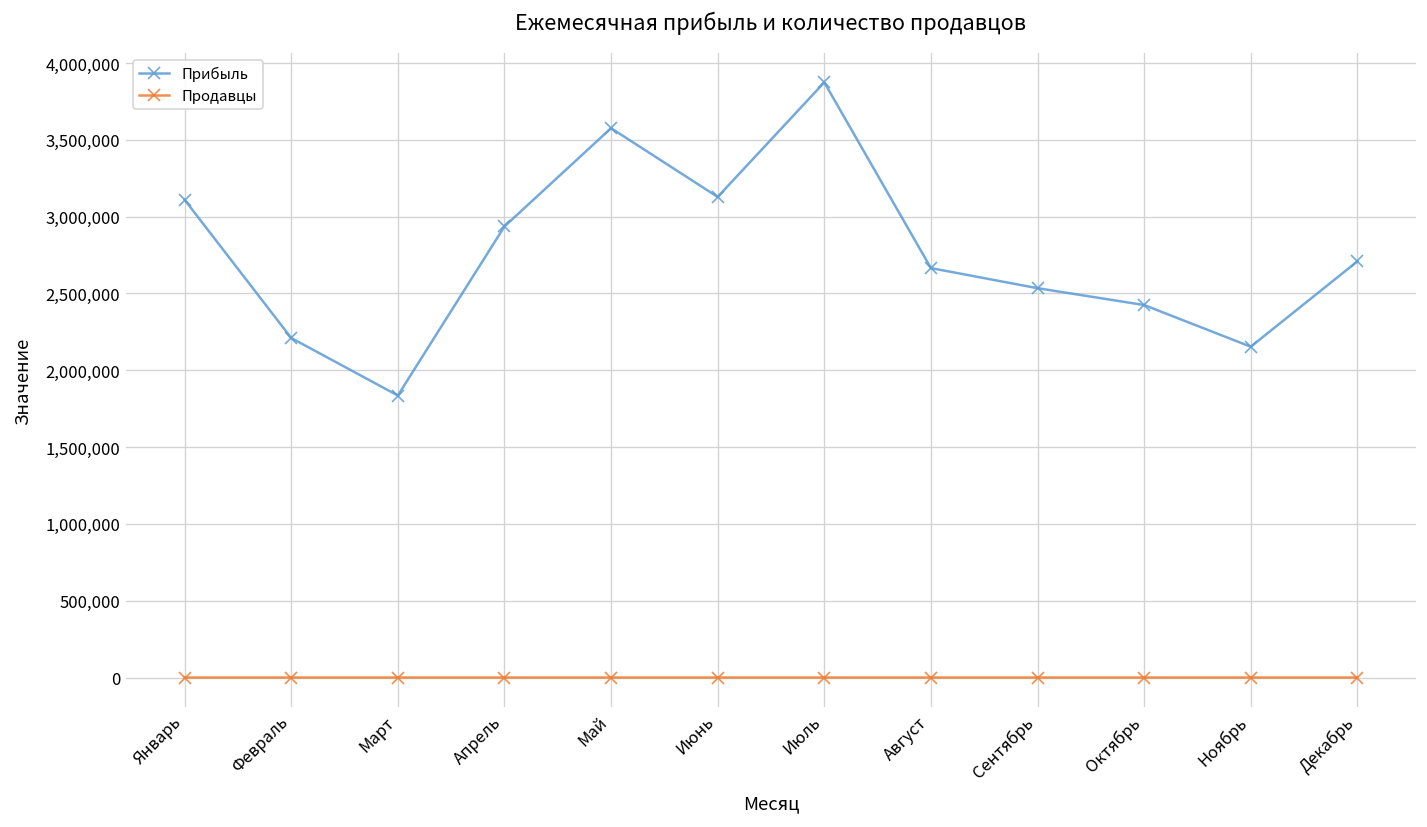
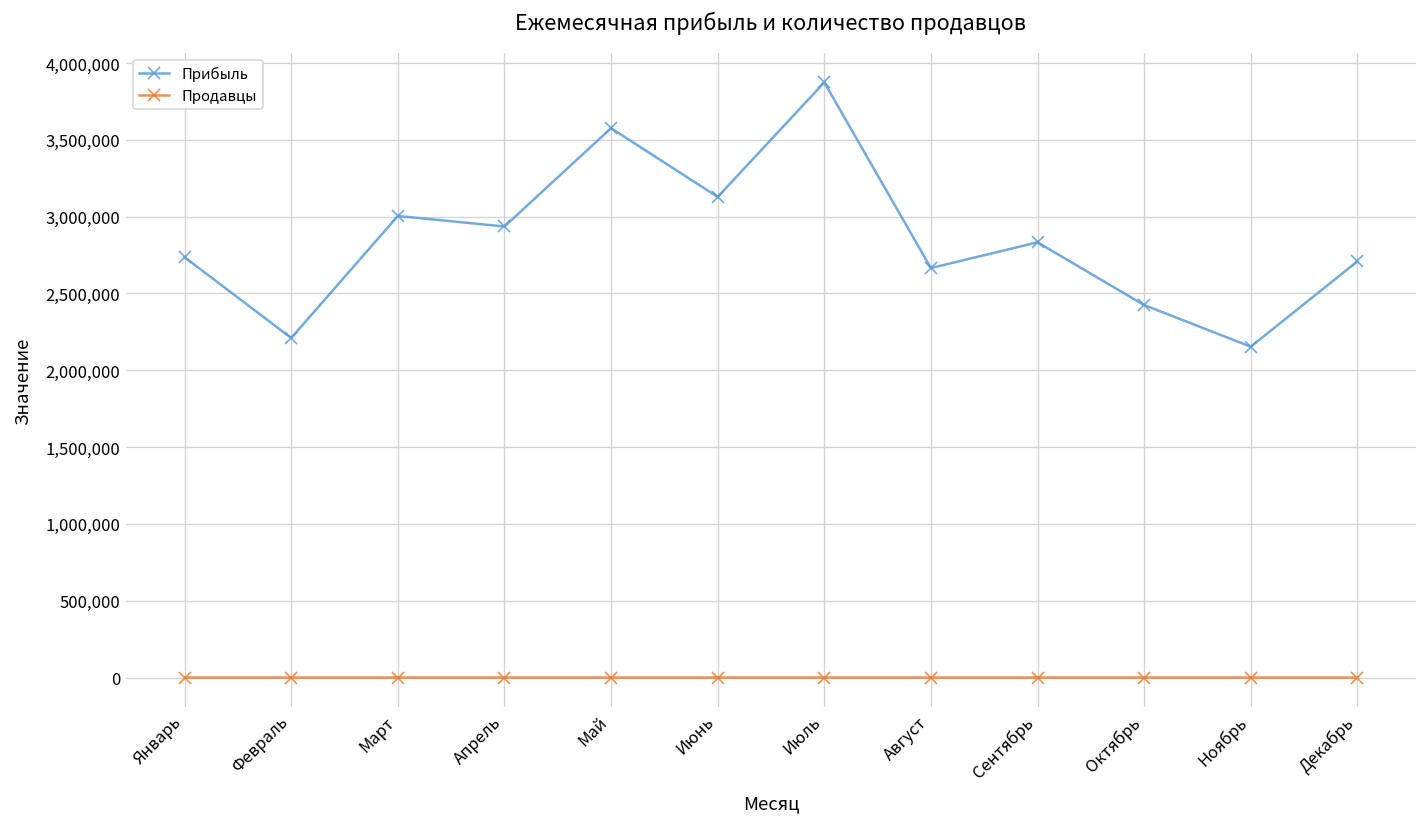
Прибыль, Январь: 3,110,000 -> 2,740,000
Прибыль, Март: 1,840,000 -> 3,000,000
Прибыль, Сентябрь: 2,530,000 -> 2,830,000
